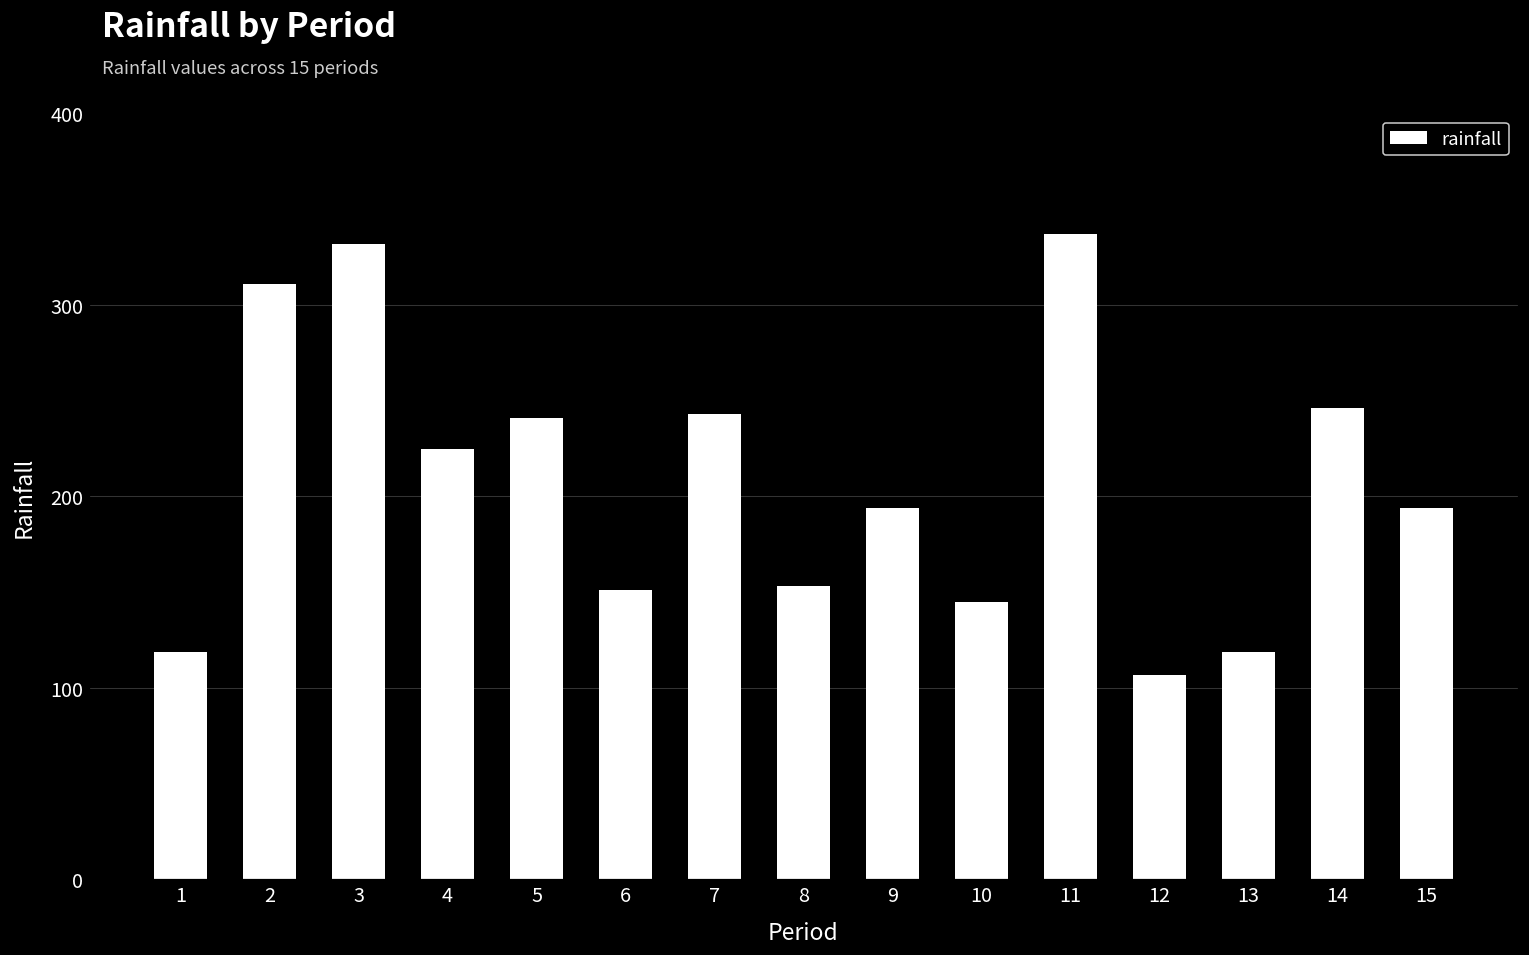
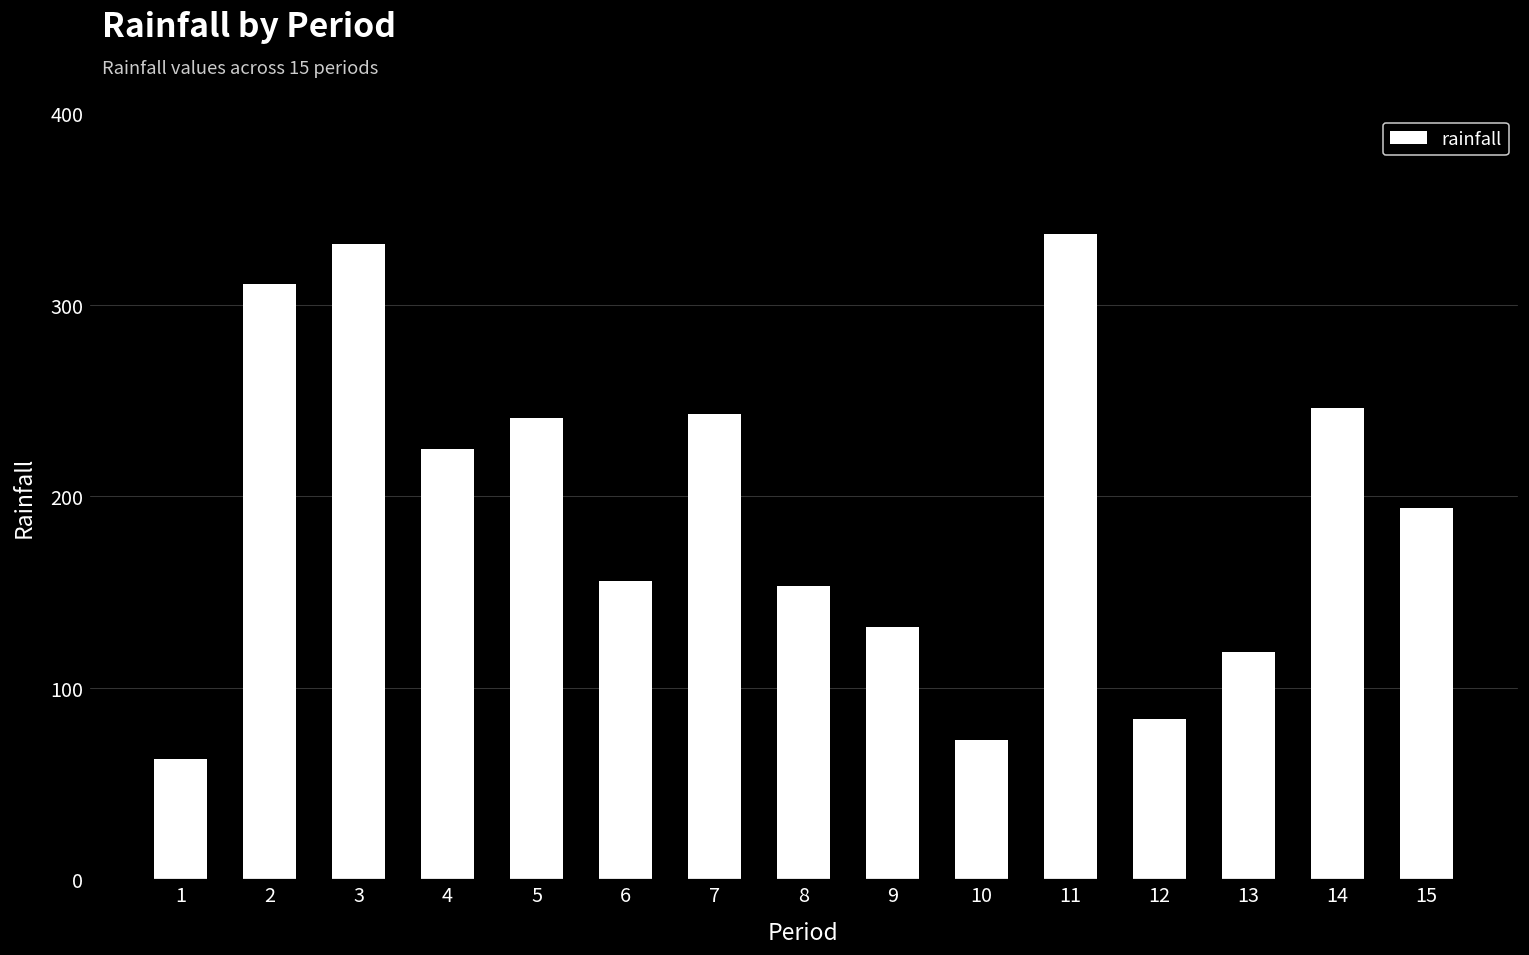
1: 119 -> 63
6: 151 -> 156
9: 194 -> 132
10: 145 -> 73
12: 107 -> 84
